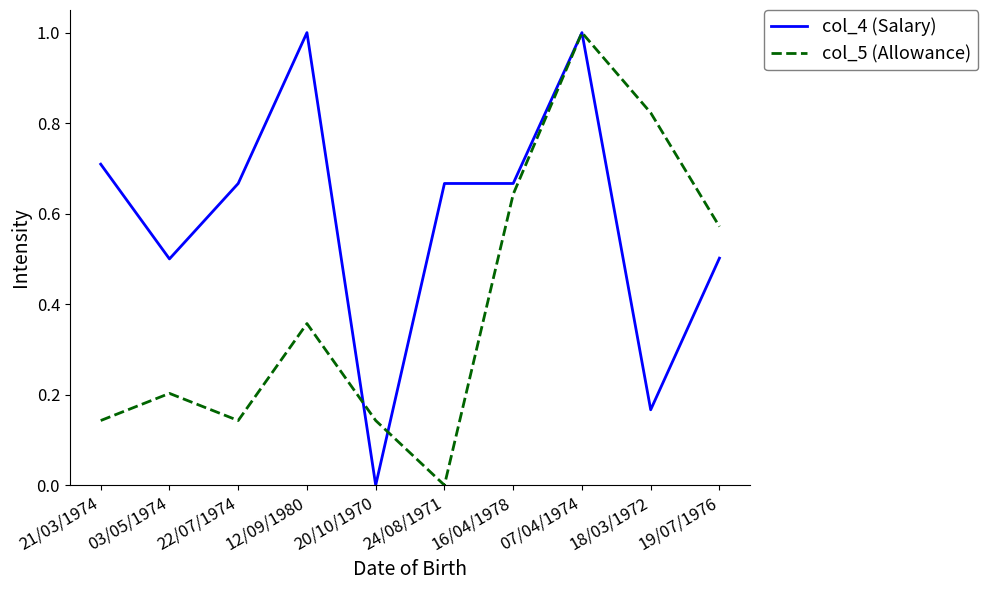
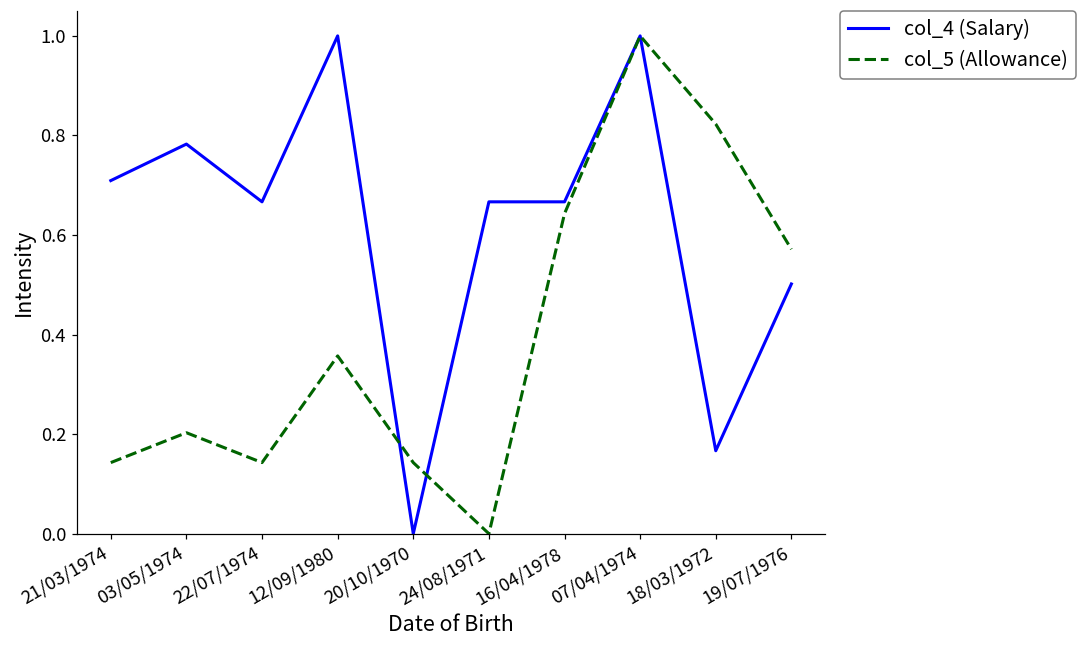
col_4 (Salary), 03/05/1974: 0.50 -> 0.78
